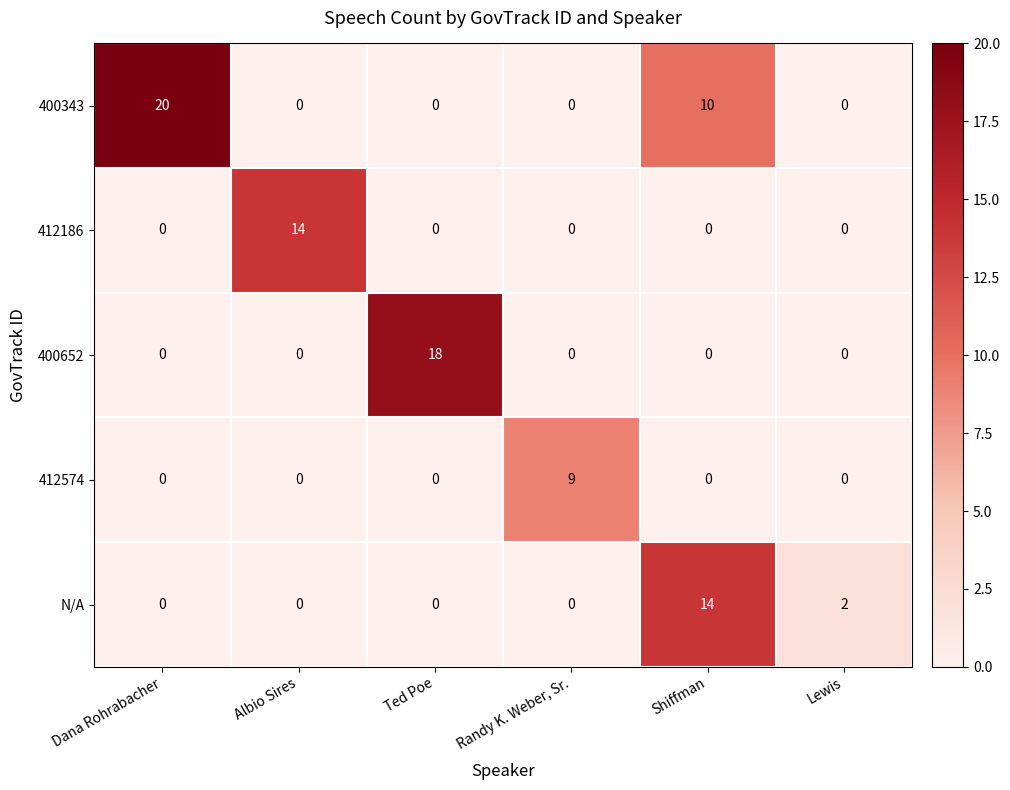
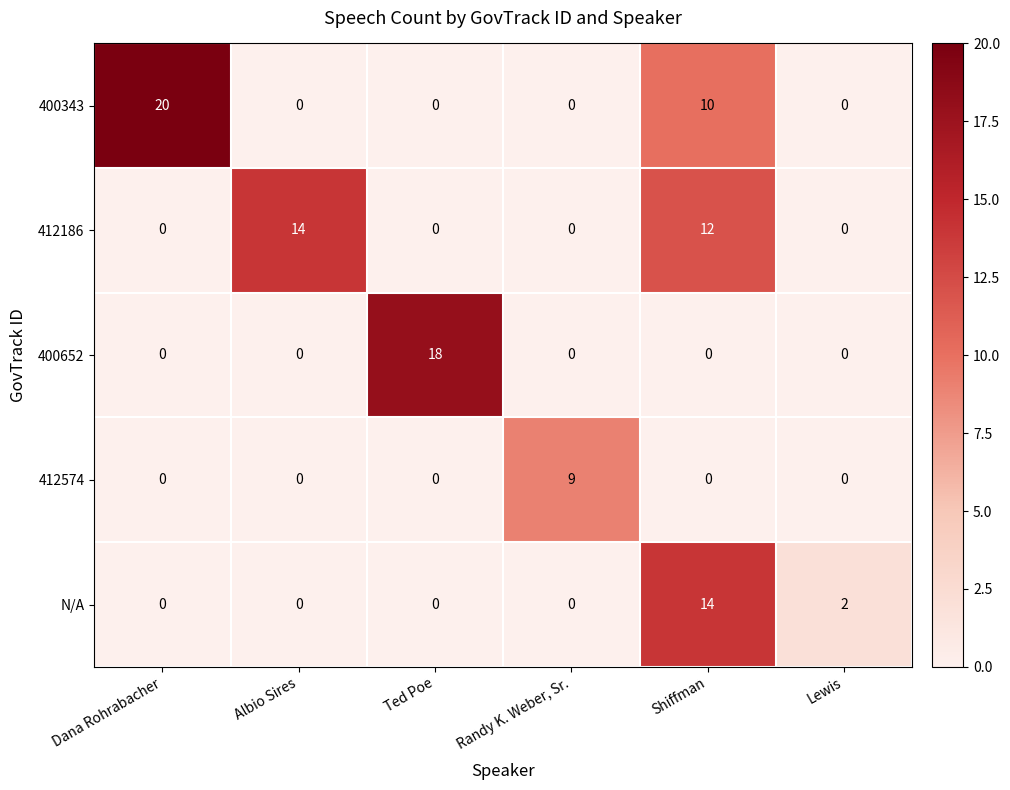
412186, Shiffman: 0 -> 12
